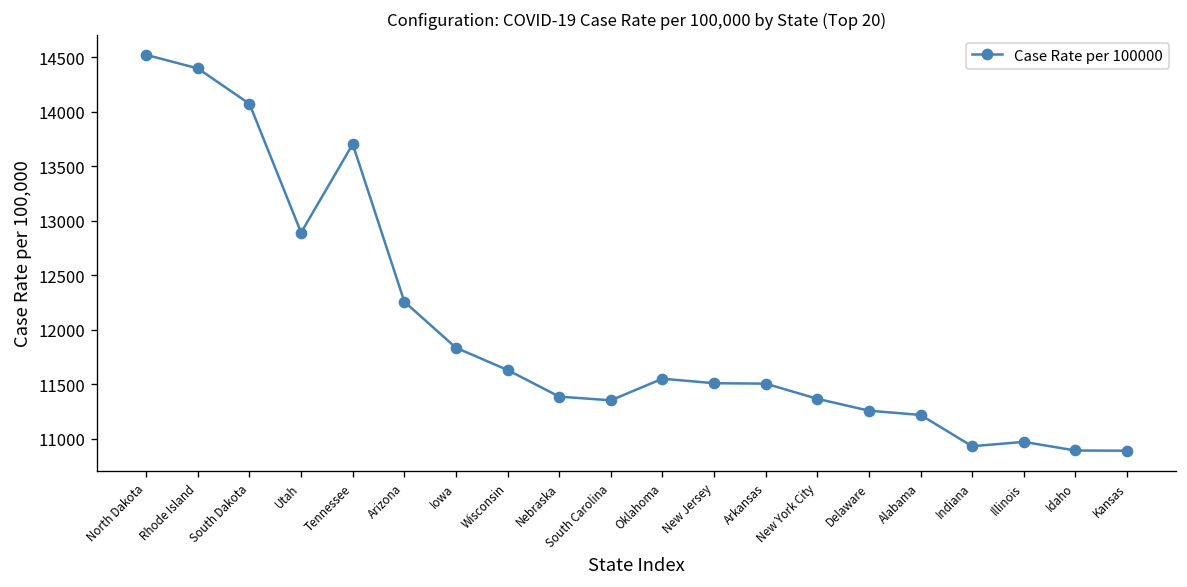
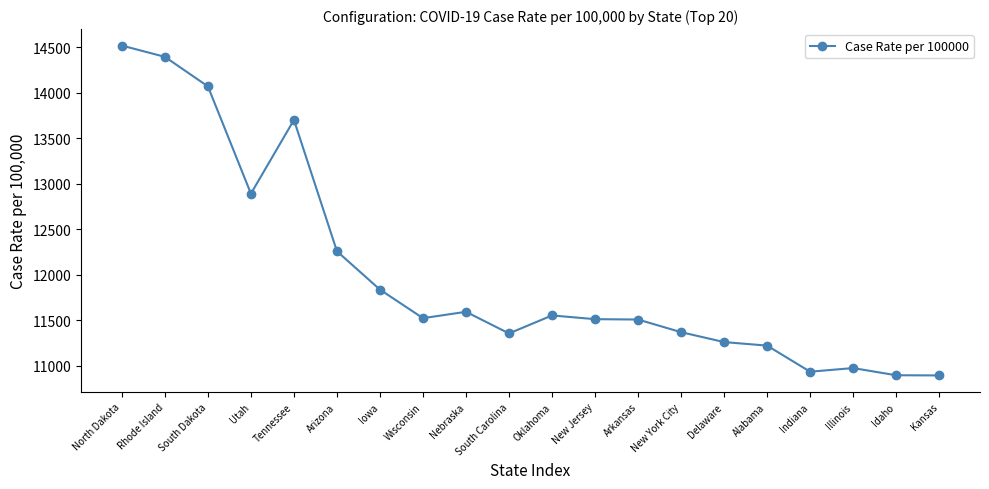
Wisconsin: 11600 -> 11500
Nebraska: 11400 -> 11600
